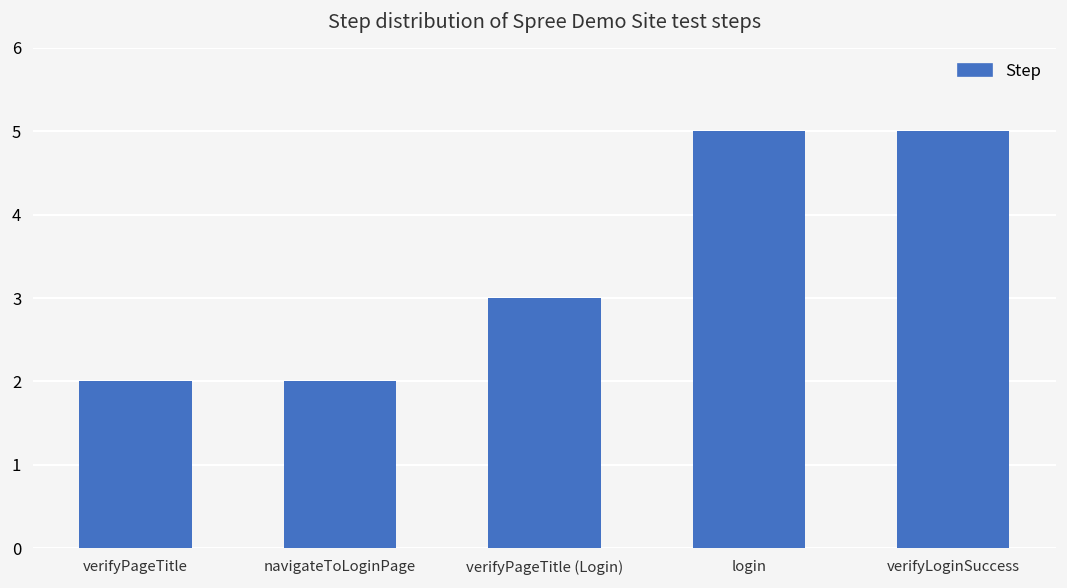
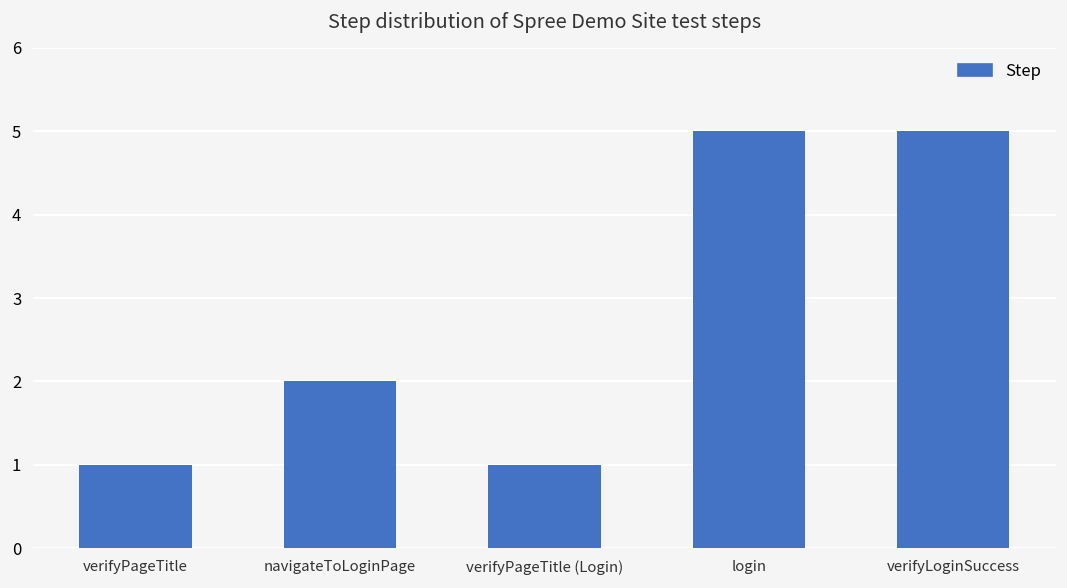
verifyPageTitle: 2 -> 1
verifyPageTitle (Login): 3 -> 1
